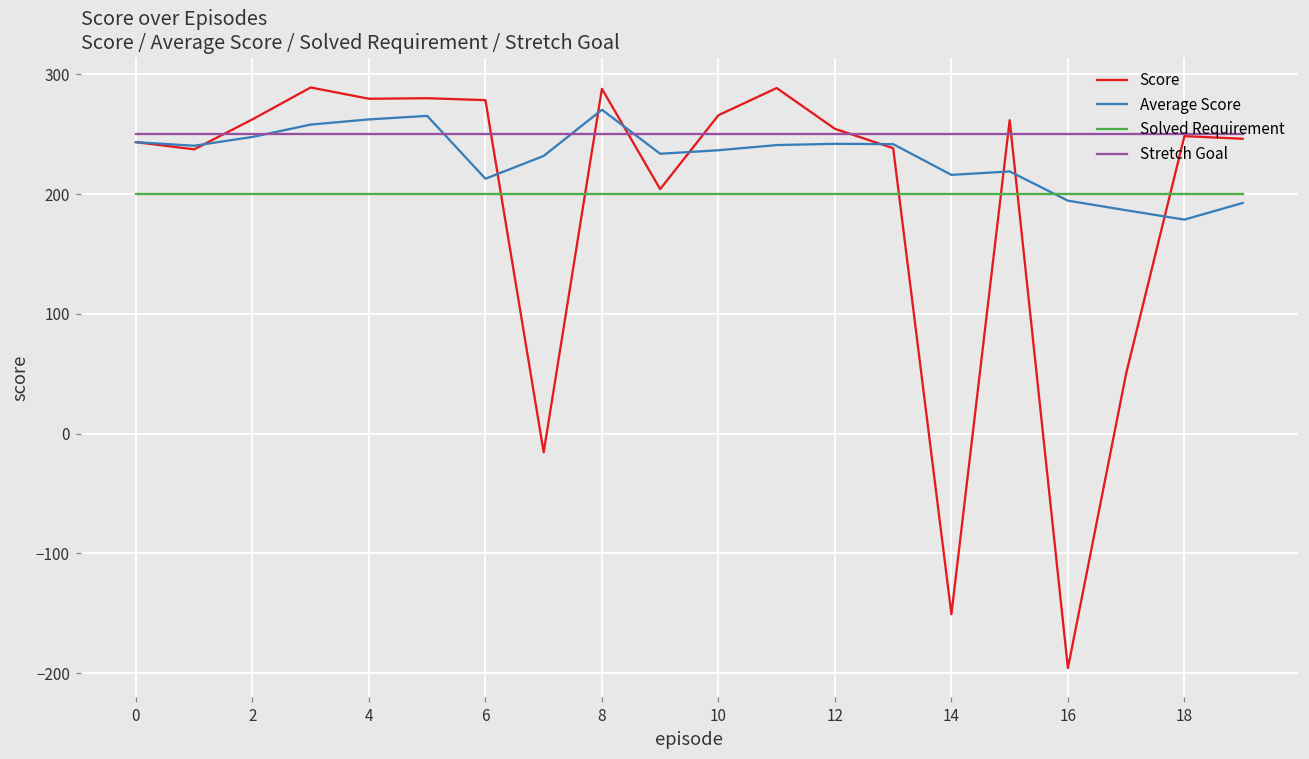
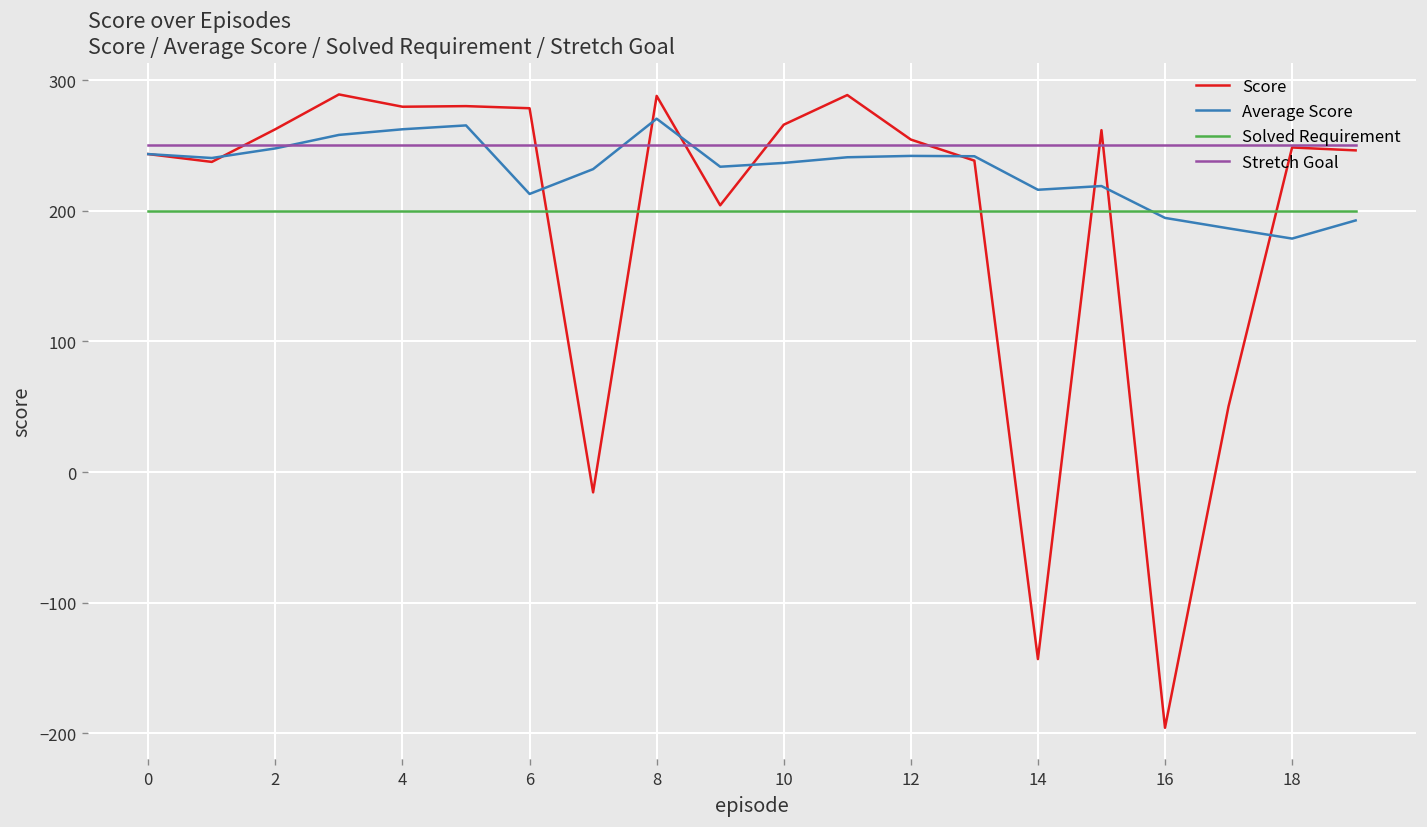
Score, 14: -151 -> -143
